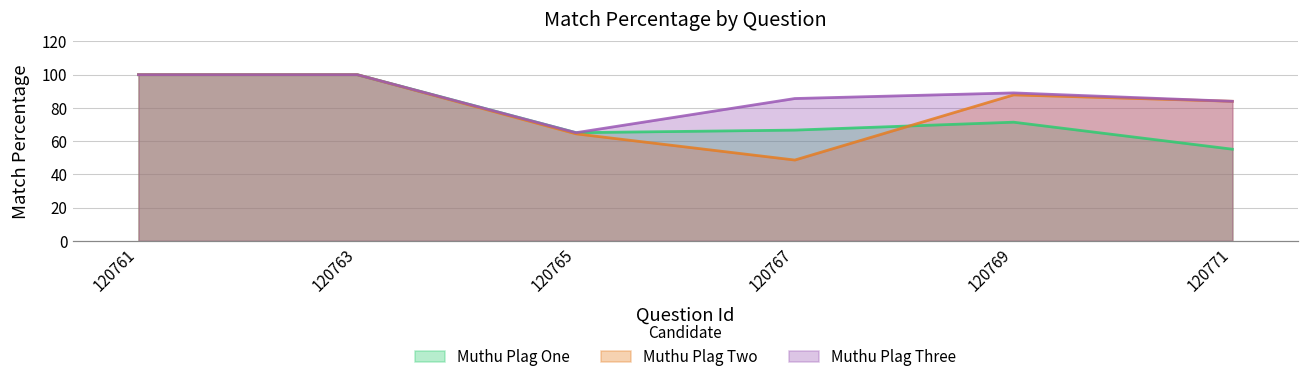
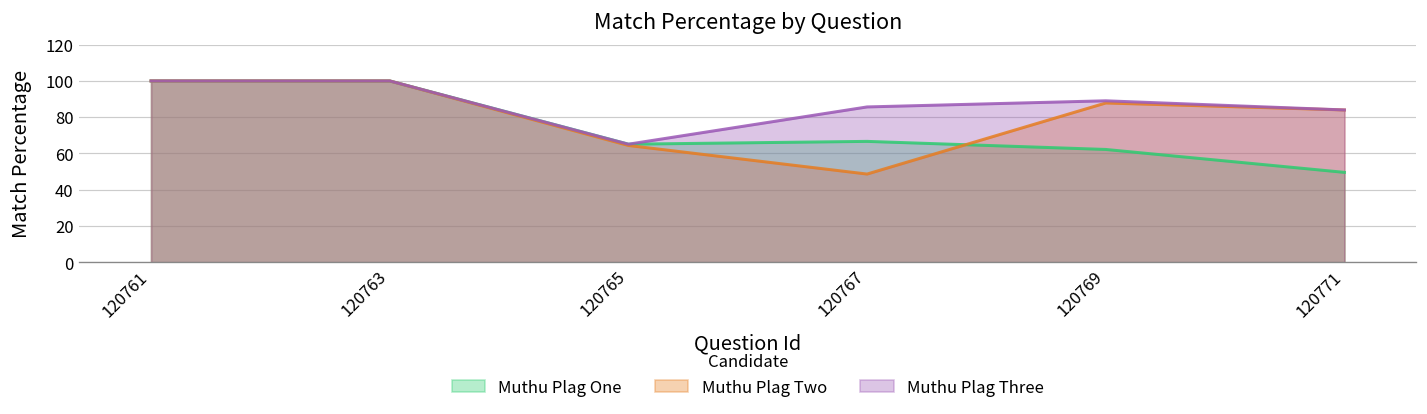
Muthu Plag One, 120769: 71 -> 62
Muthu Plag One, 120771: 55 -> 50
